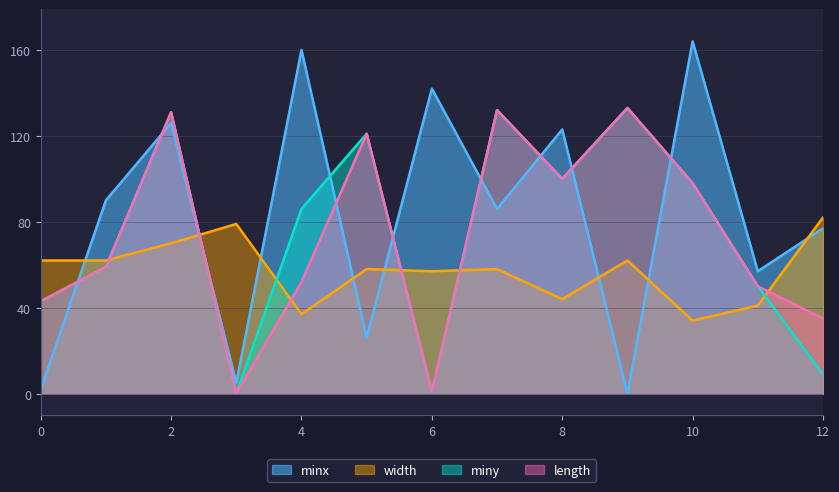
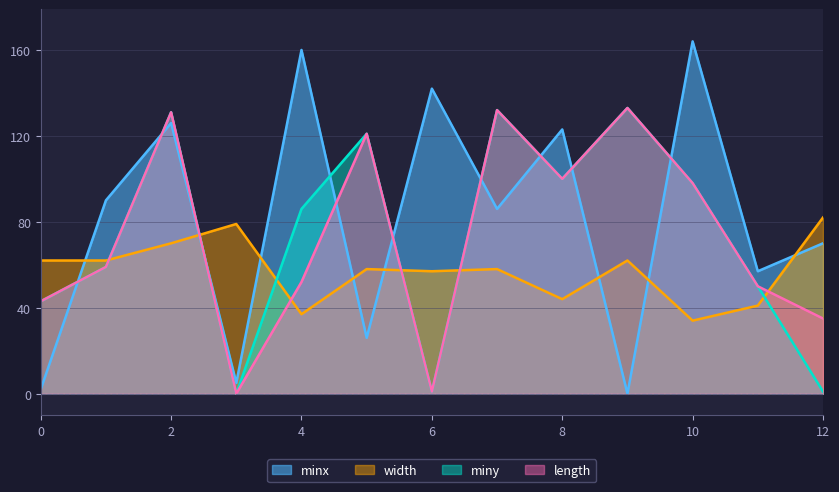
minx, 12: 77 -> 70
miny, 12: 9 -> 1
